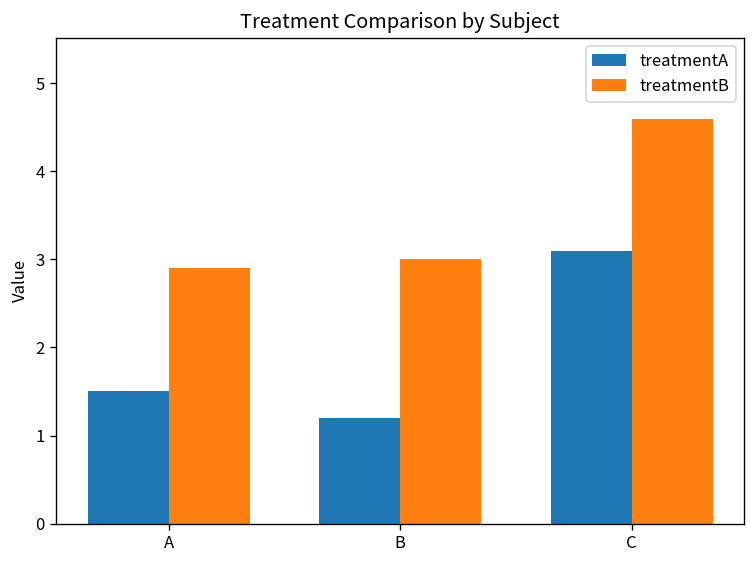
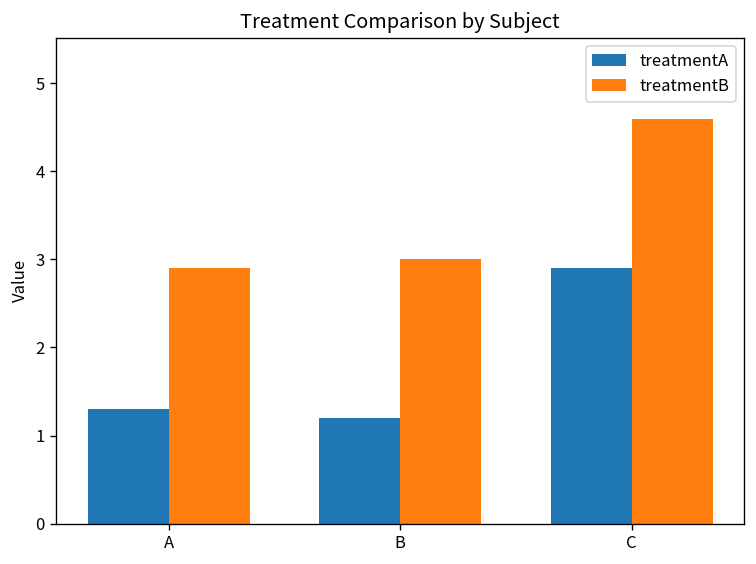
treatmentA, A: 1.5 -> 1.3
treatmentA, C: 3.1 -> 2.9
